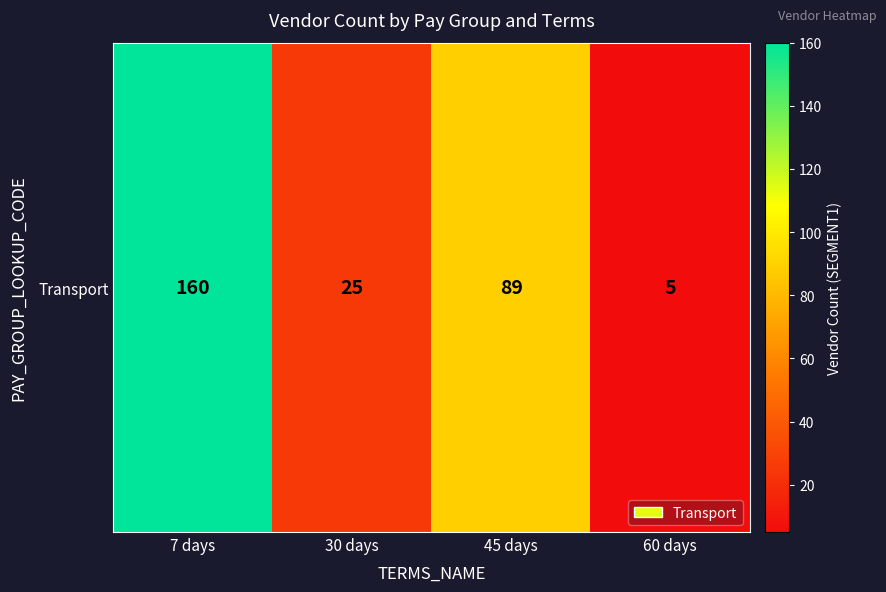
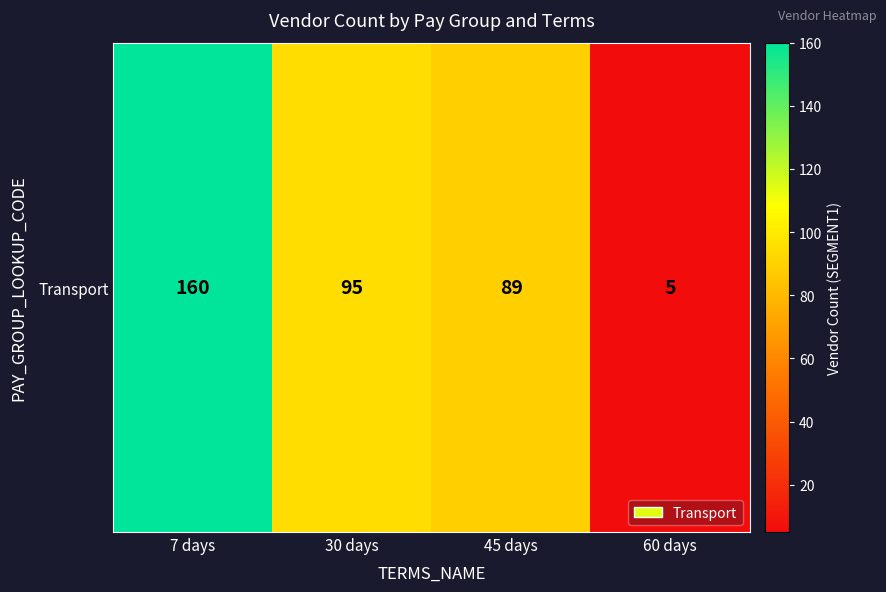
Transport, 30 days: 25 -> 95
